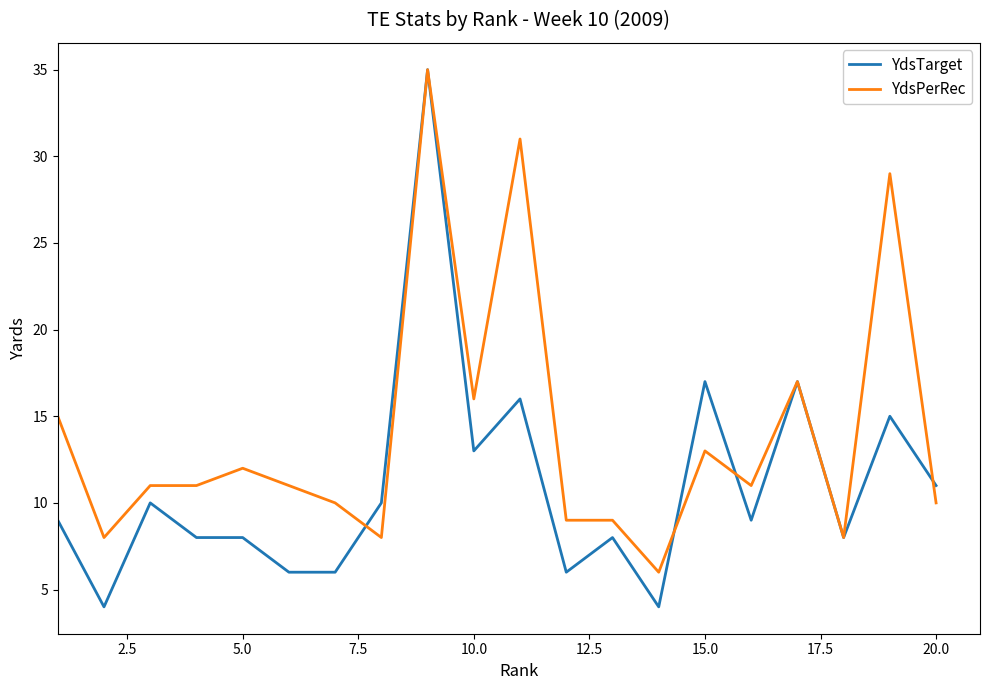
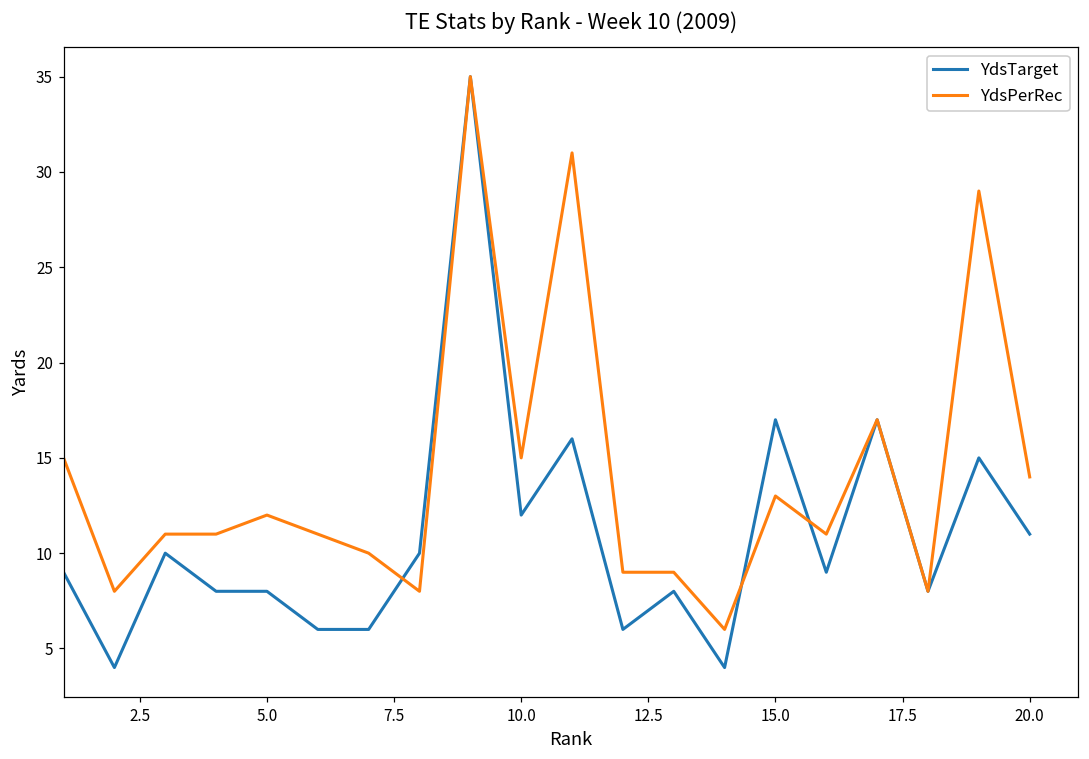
YdsTarget, 10.0: 13 -> 12
YdsPerRec, 10.0: 16 -> 15
YdsPerRec, 20.0: 10 -> 14
